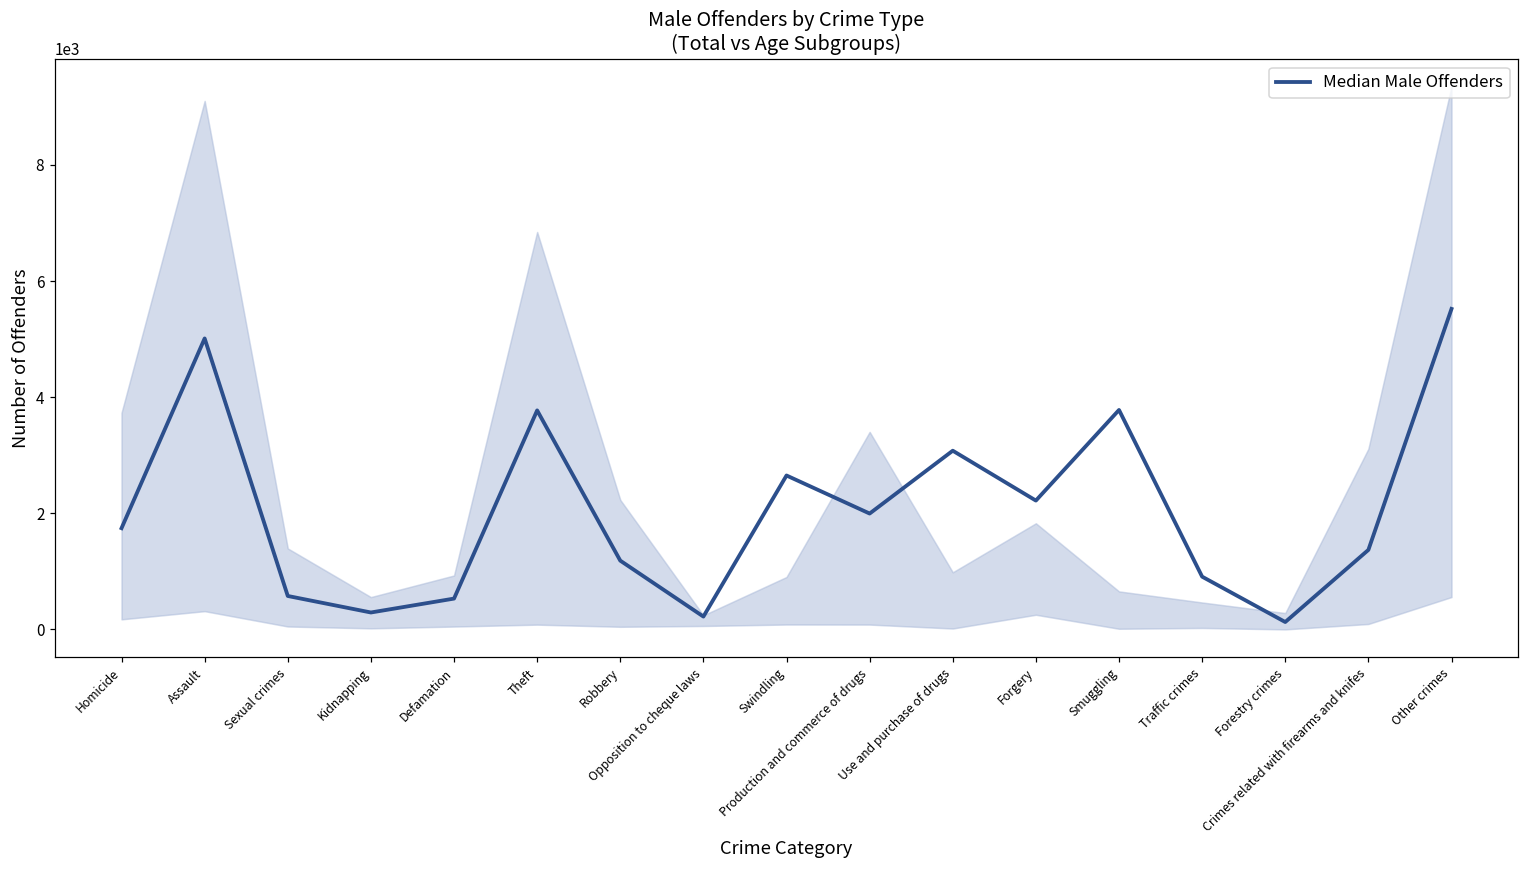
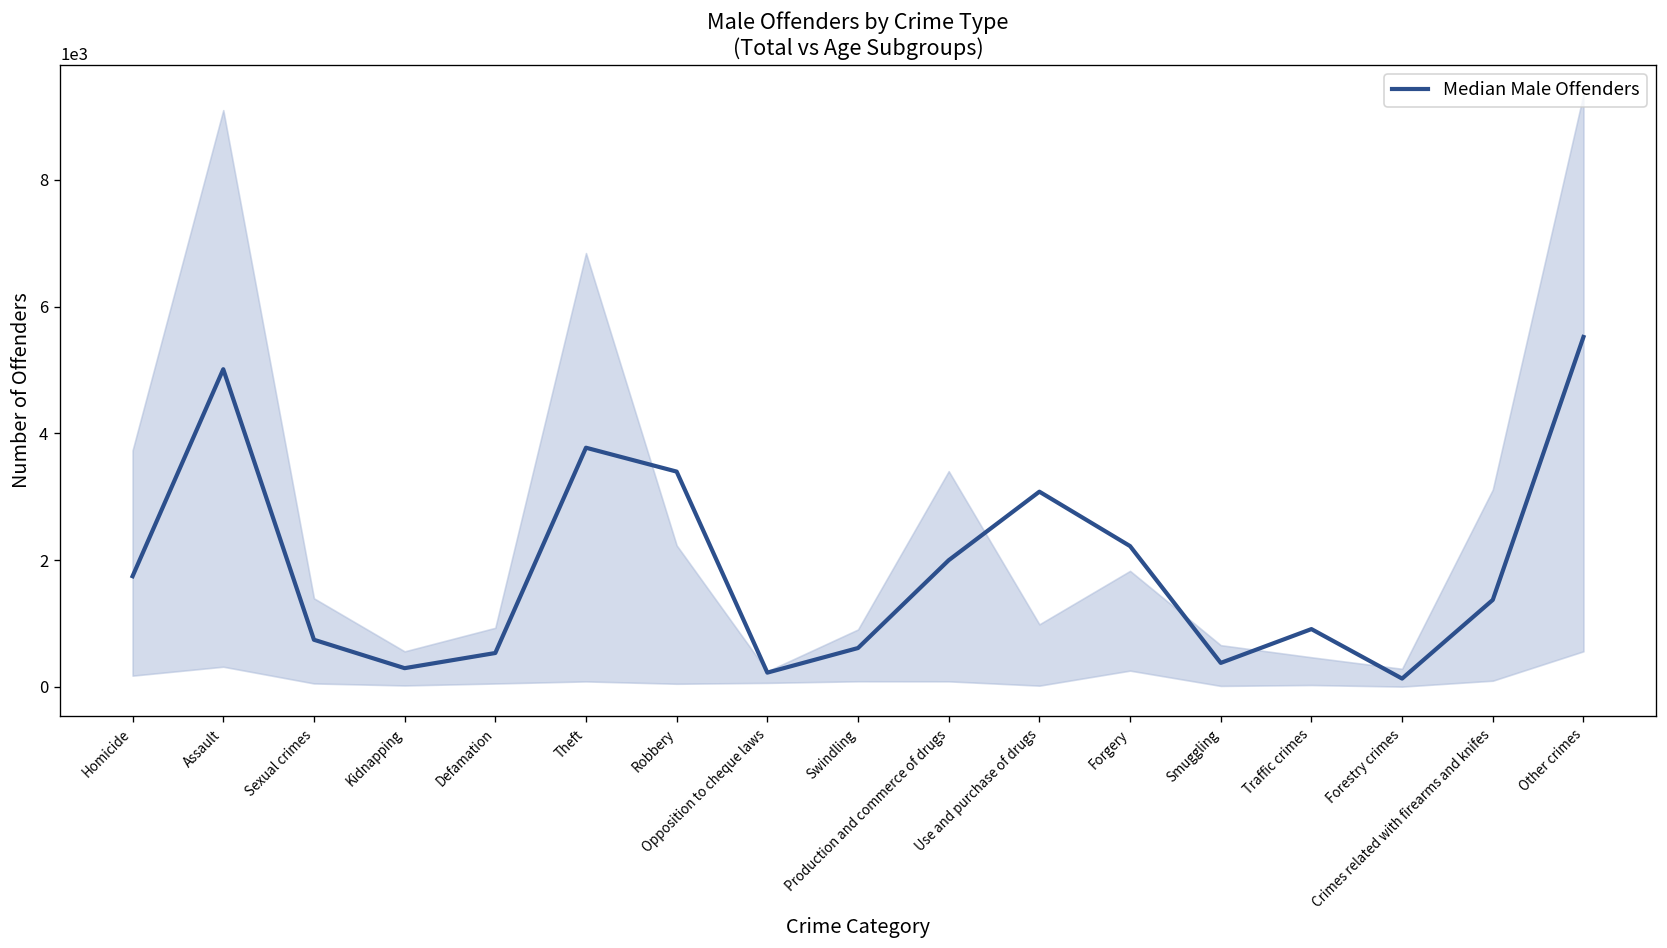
Median Male Offenders, Sexual crimes: 600 -> 700
Median Male Offenders, Robbery: 1200 -> 3400
Median Male Offenders, Swindling: 2700 -> 600
Median Male Offenders, Smuggling: 3800 -> 400
